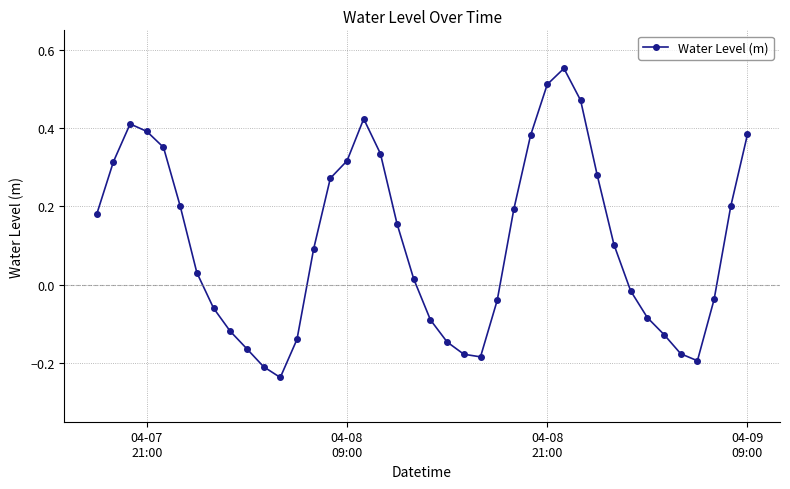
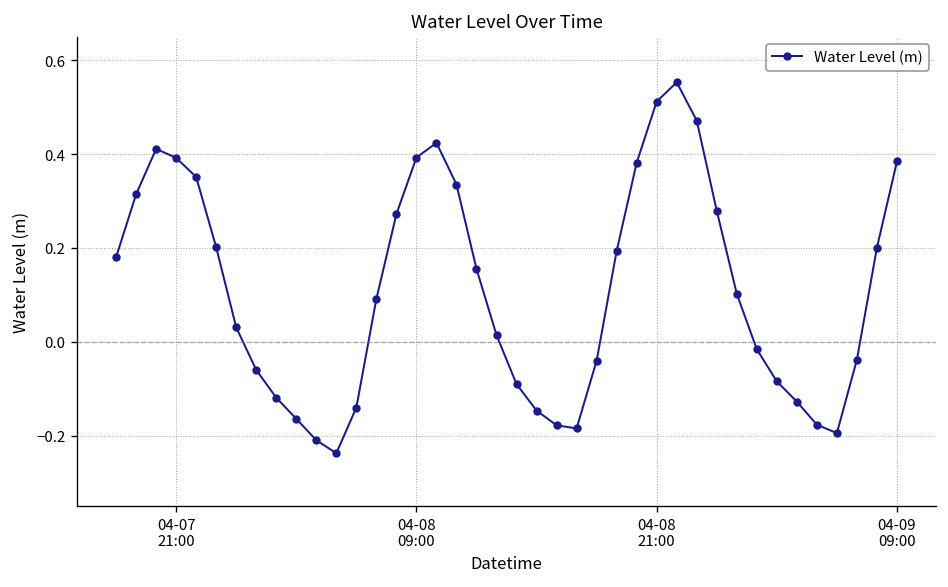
04-08 09:00: 0.32 -> 0.39
